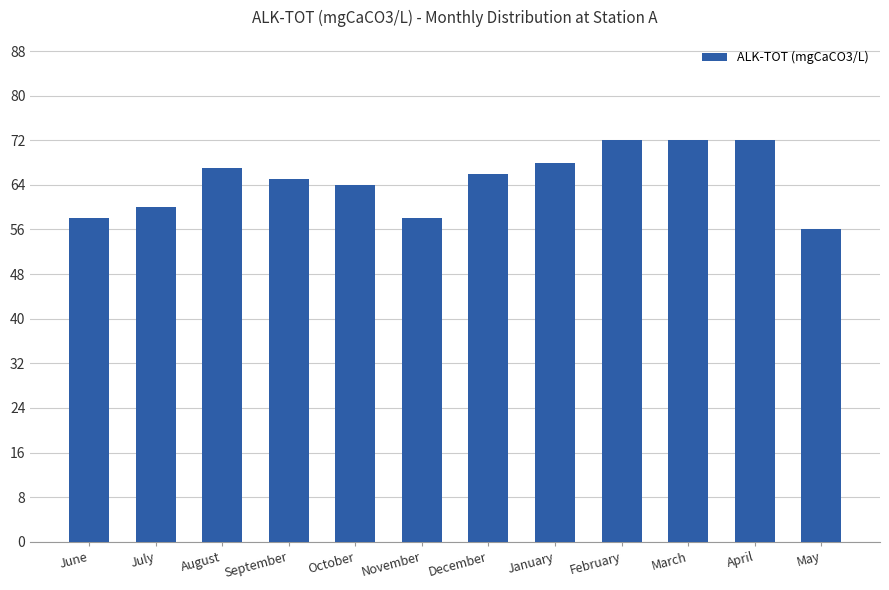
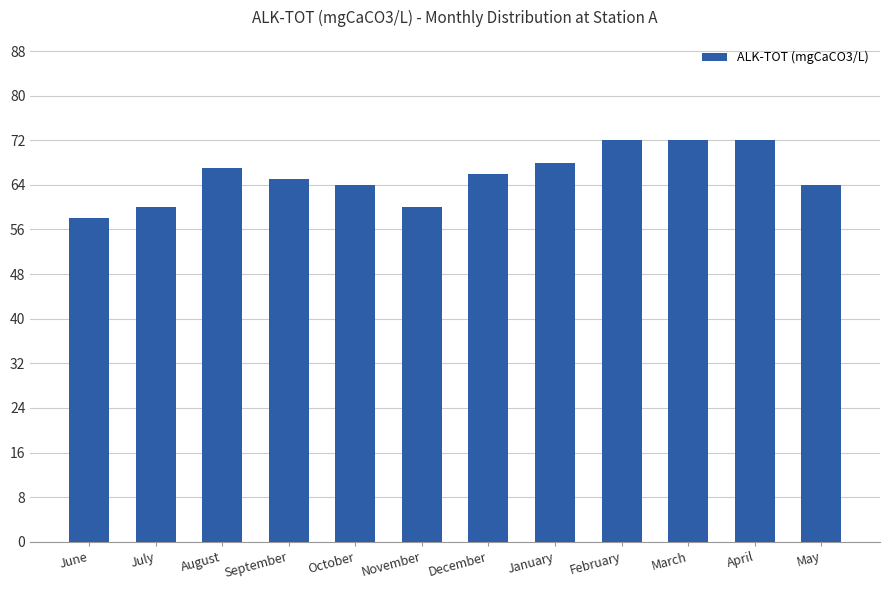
November: 58 -> 60
May: 56 -> 64
